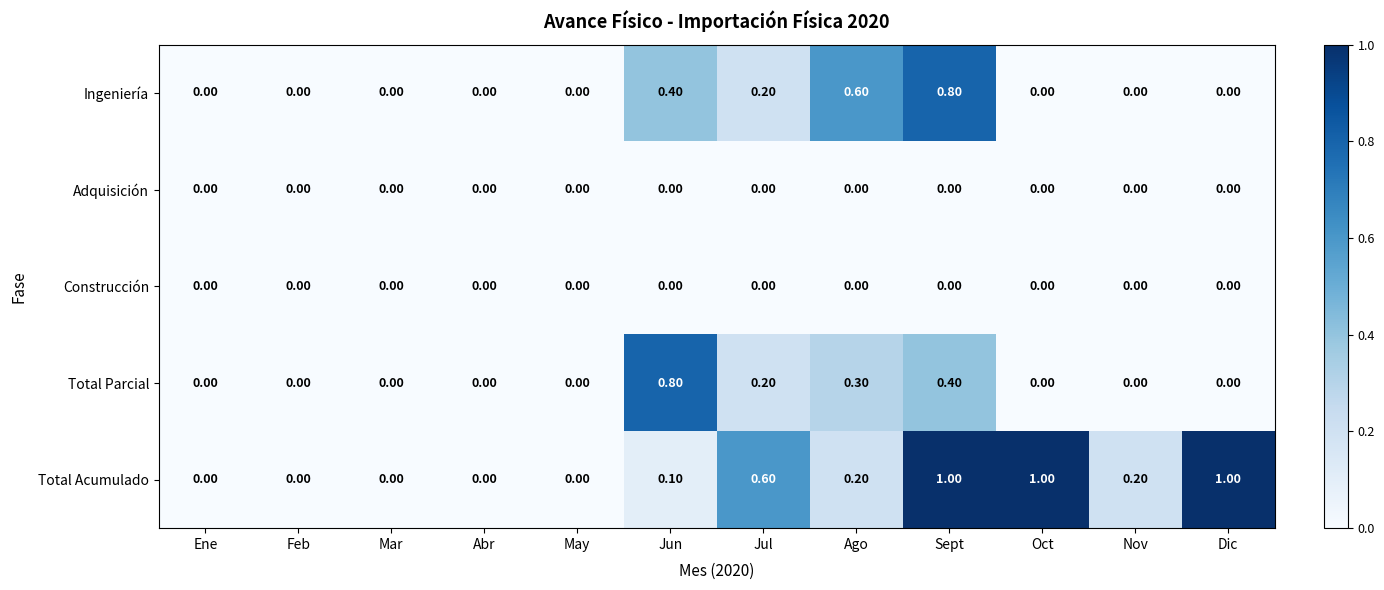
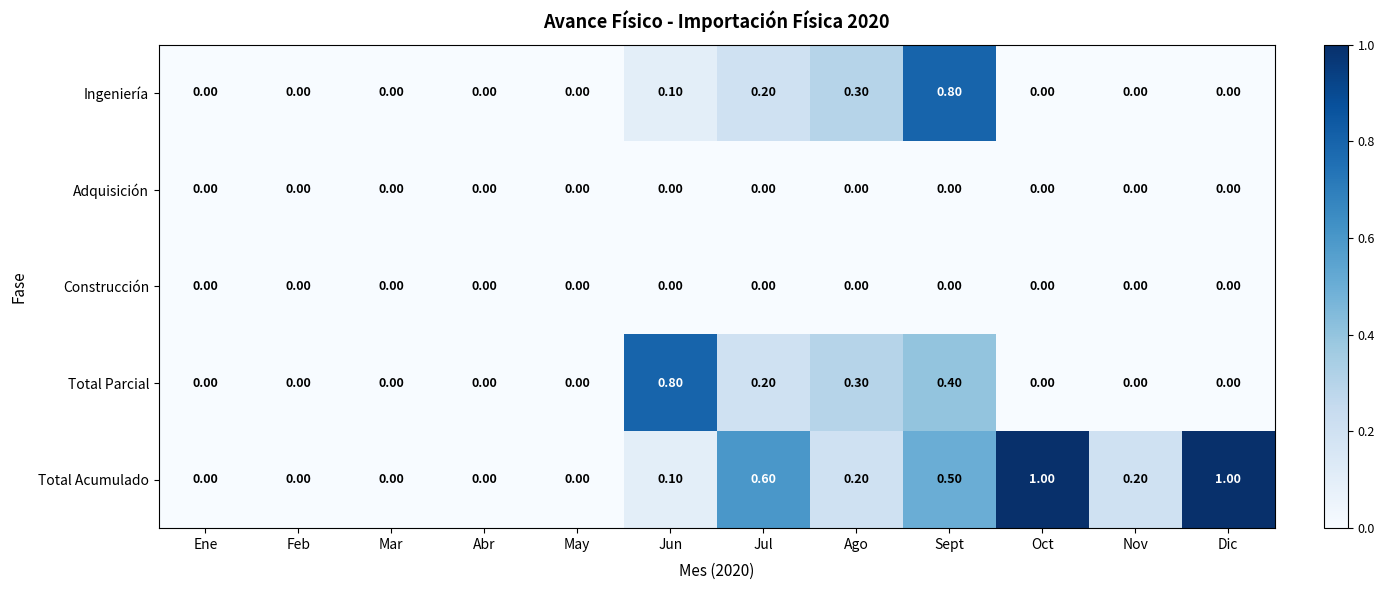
Ingeniería, Jun: 0.40 -> 0.10
Ingeniería, Ago: 0.60 -> 0.30
Total Acumulado, Sept: 1.00 -> 0.50
